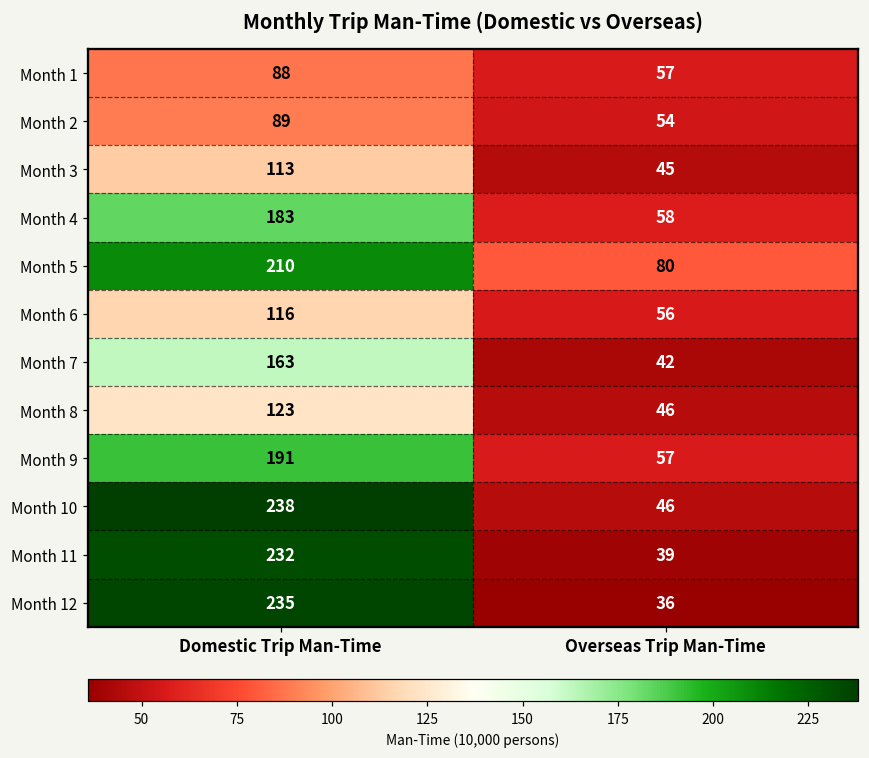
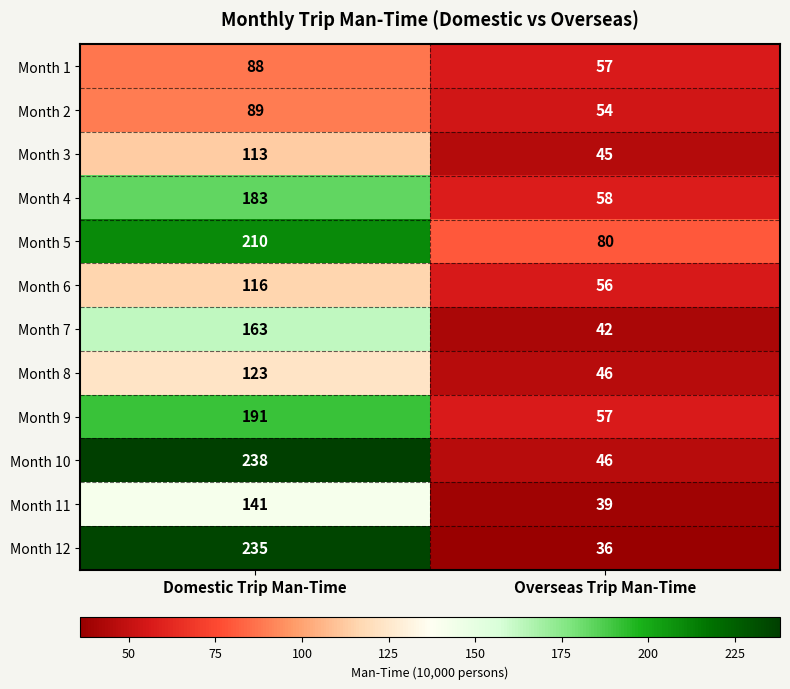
Month 11, Domestic Trip Man-Time: 232 -> 141
